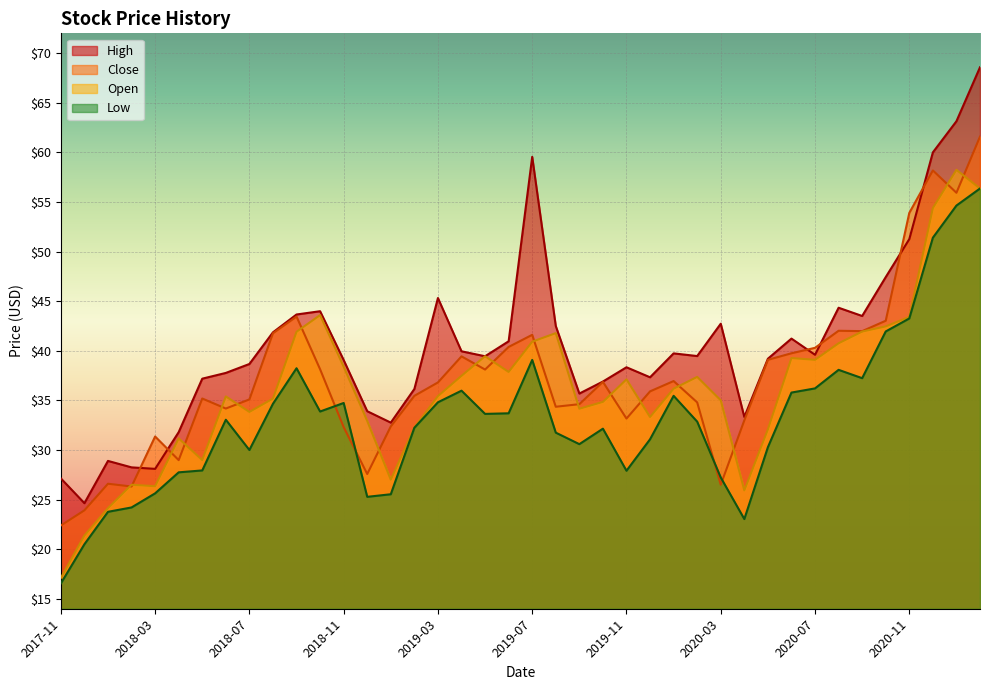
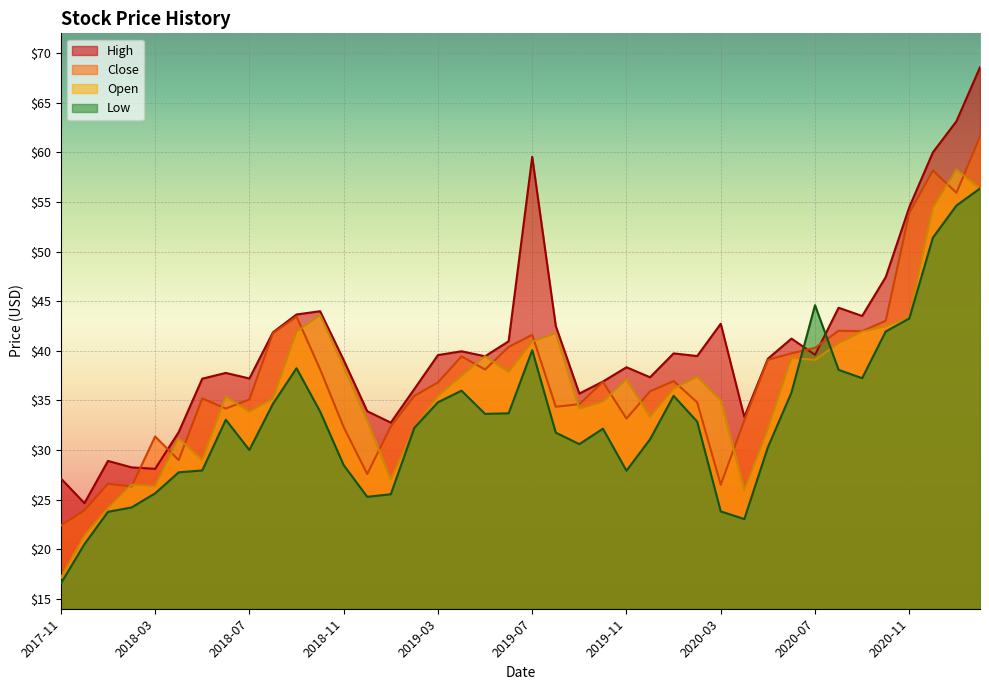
High, 2018-07: $39 -> $37
Low, 2018-11: $35 -> $28
High, 2019-03: $45 -> $40
Low, 2019-07: $39 -> $40
Low, 2020-03: $27 -> $24
Low, 2020-07: $36 -> $45
High, 2020-11: $51 -> $54
